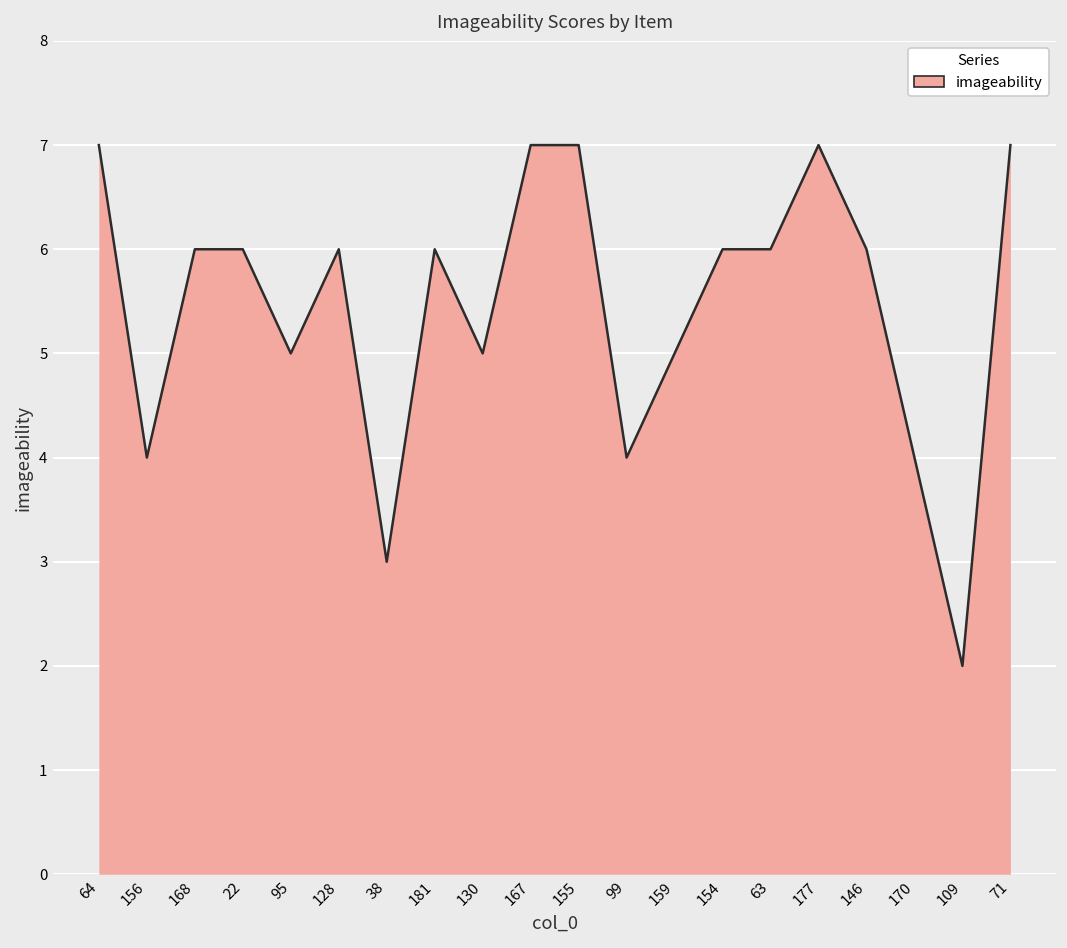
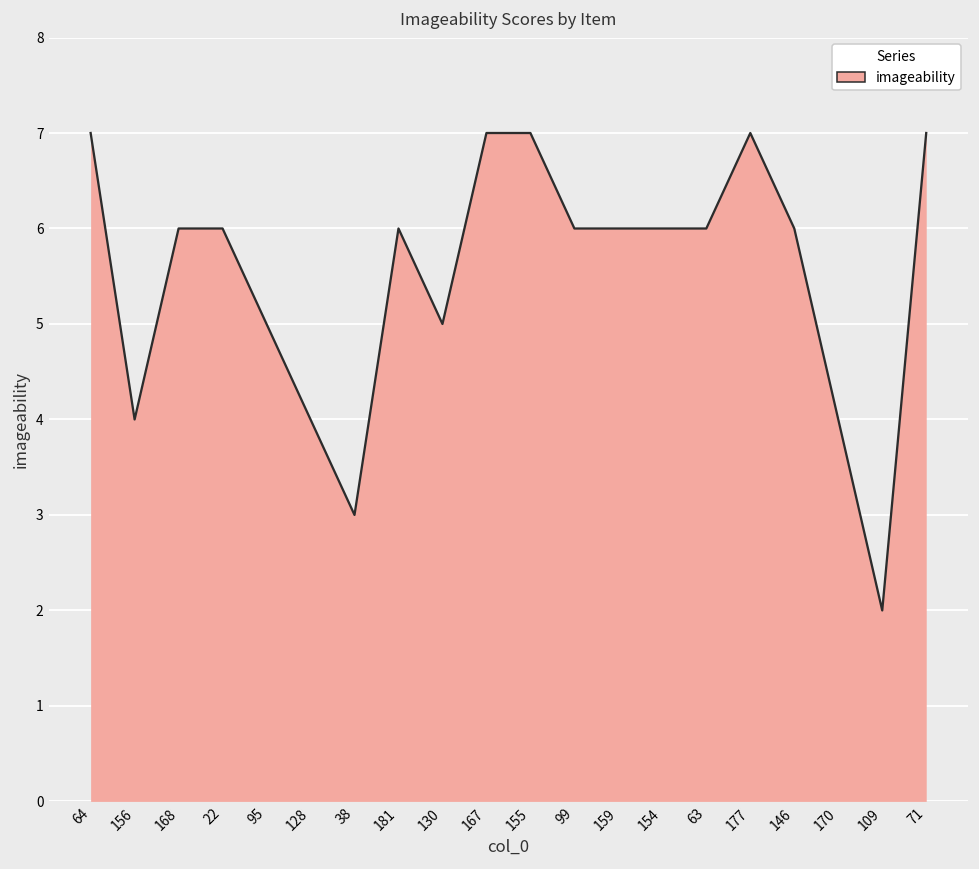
128: 6 -> 4
99: 4 -> 6
159: 5 -> 6
